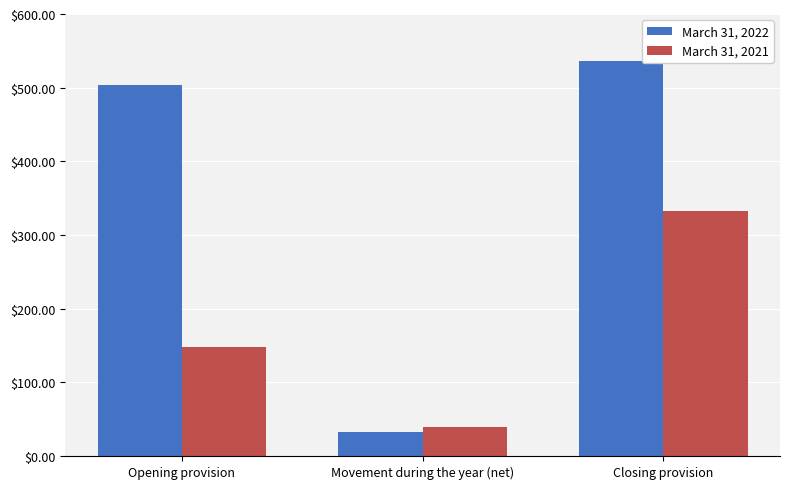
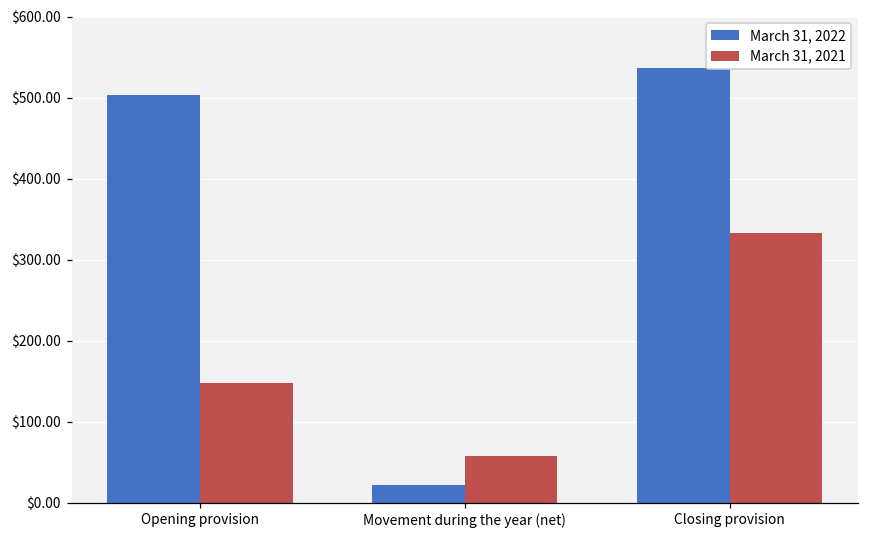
March 31, 2022, Movement during the year (net): $30 -> $20
March 31, 2021, Movement during the year (net): $40 -> $60
